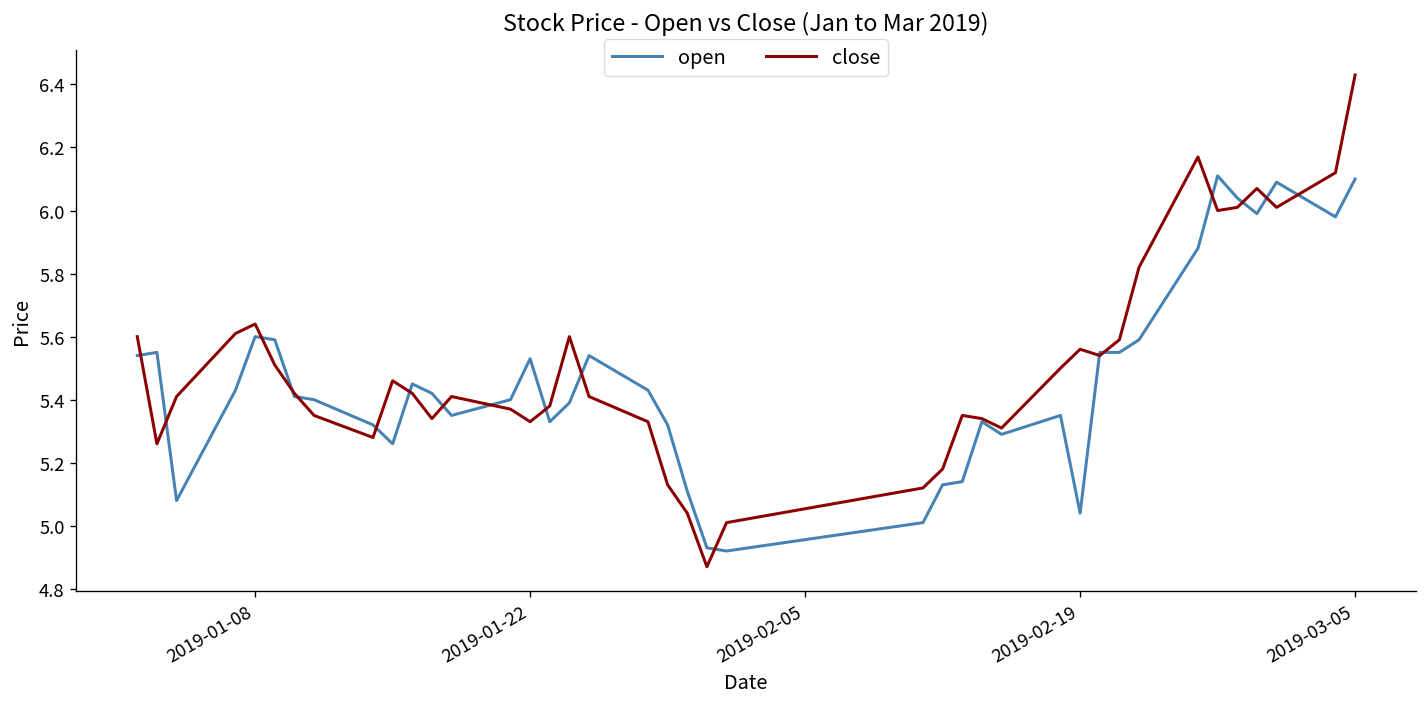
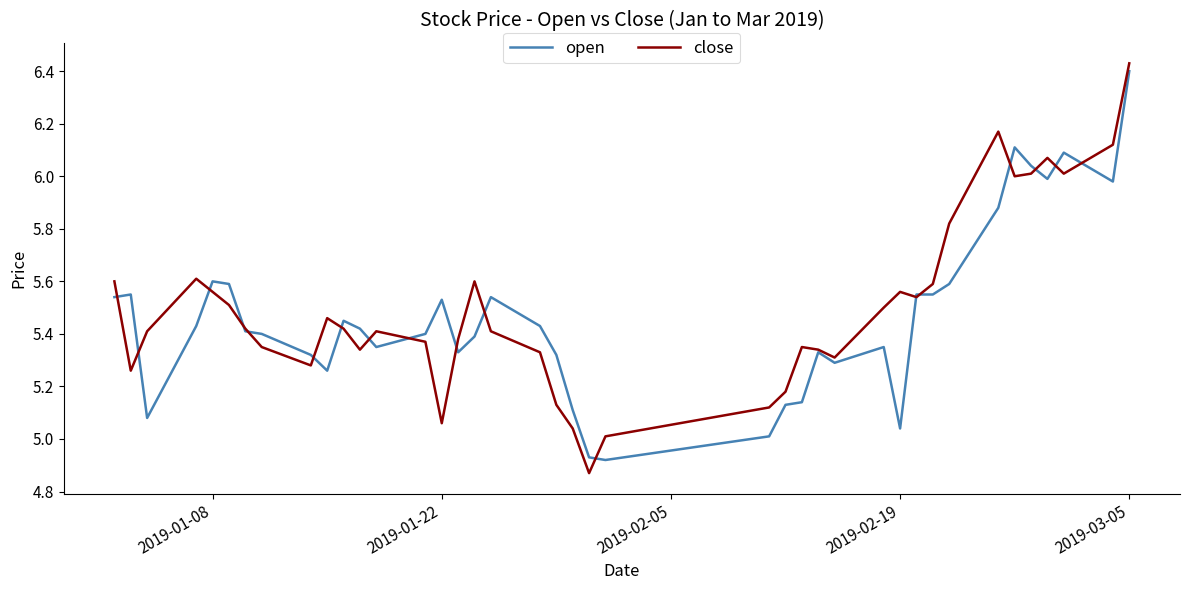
close, 2019-01-08: 5.64 -> 5.56
close, 2019-01-22: 5.33 -> 5.06
open, 2019-03-05: 6.1 -> 6.4
